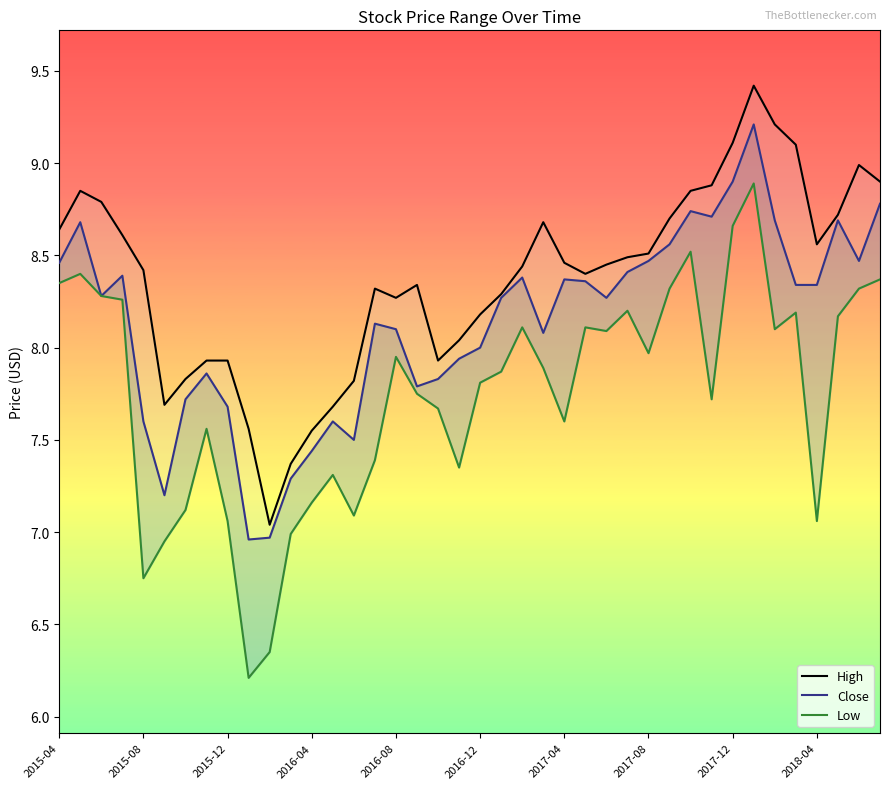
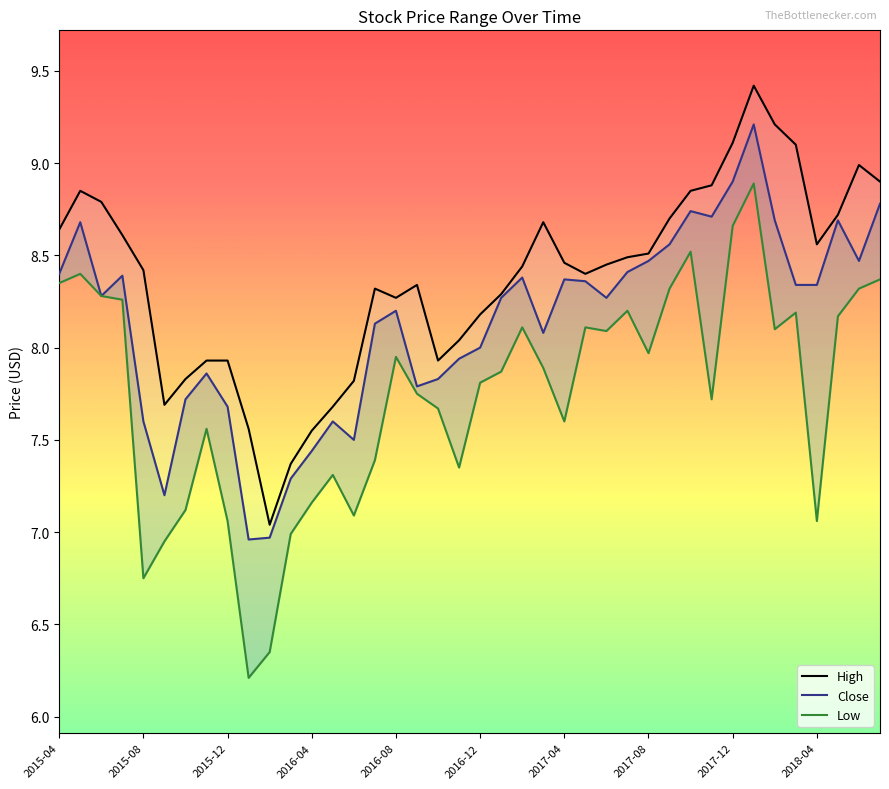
Close, 2015-04: 8.46 -> 8.40
Close, 2016-08: 8.1 -> 8.2
